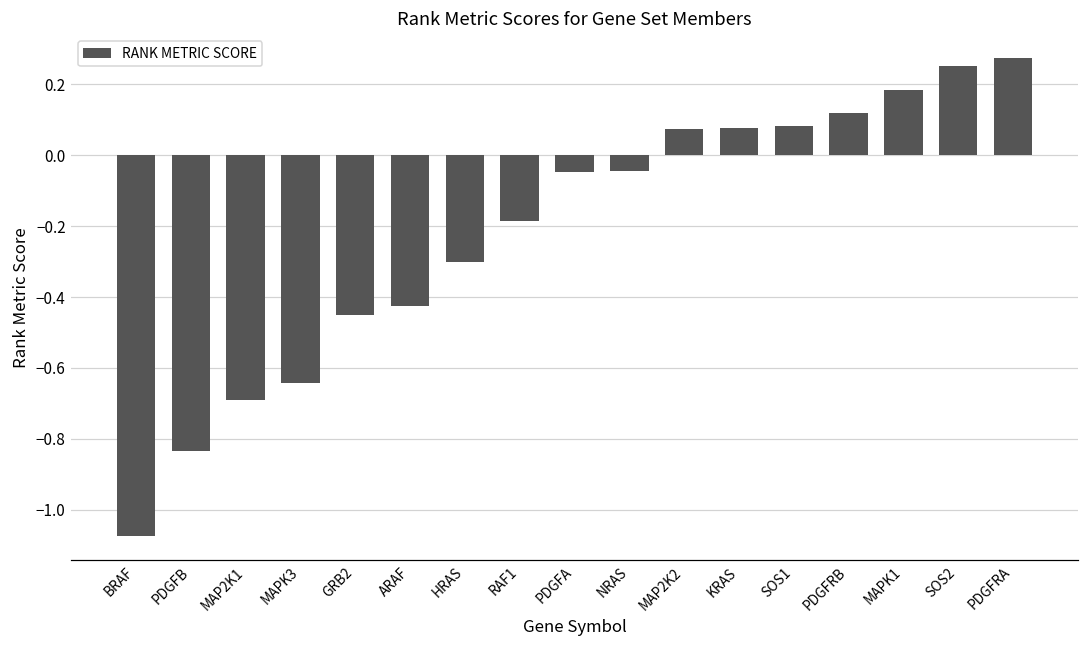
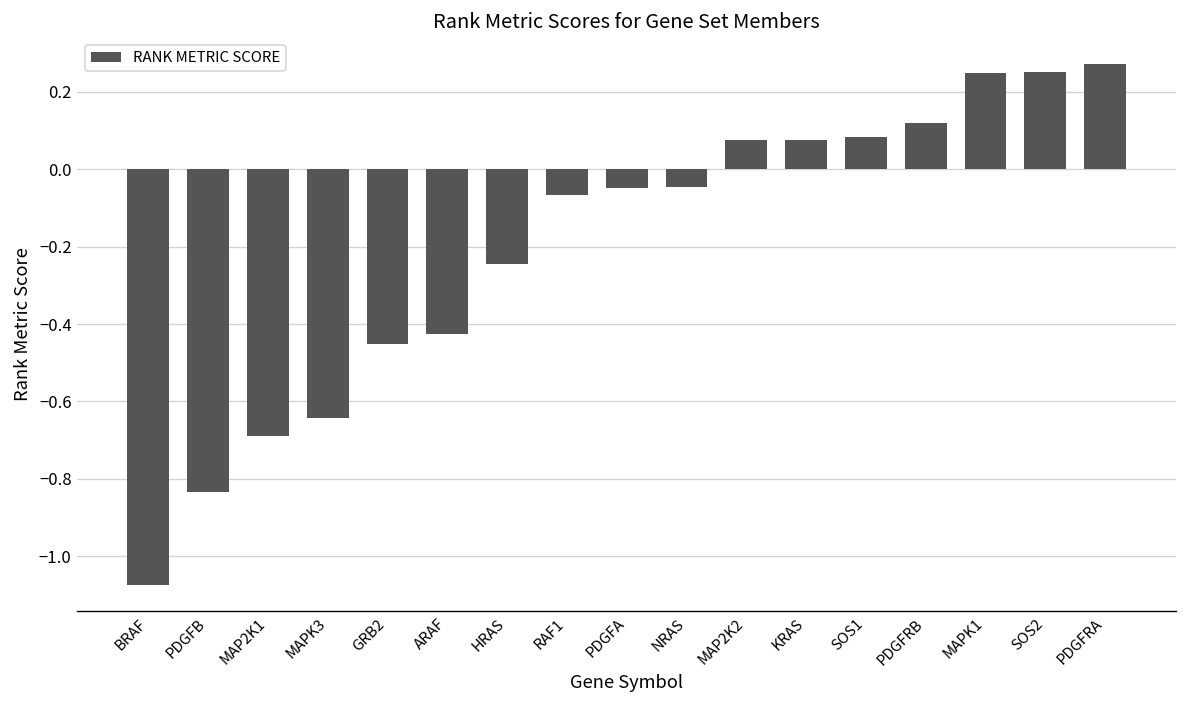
HRAS: -0.30 -> -0.24
RAF1: -0.18 -> -0.07
MAPK1: 0.18 -> 0.25
